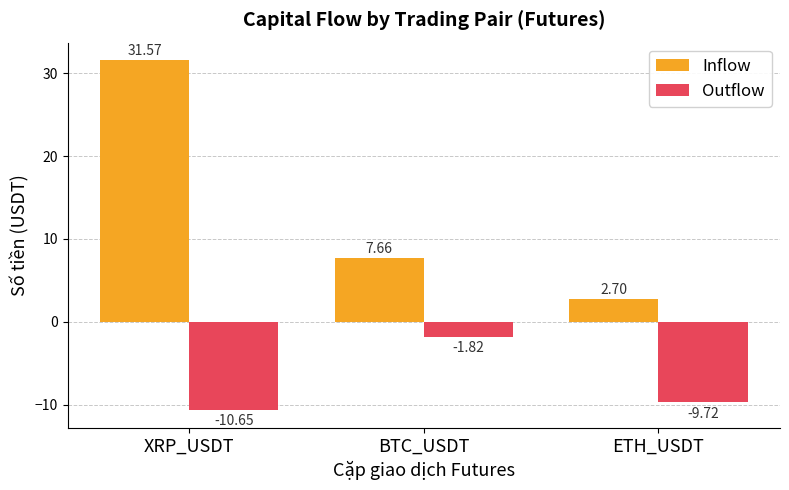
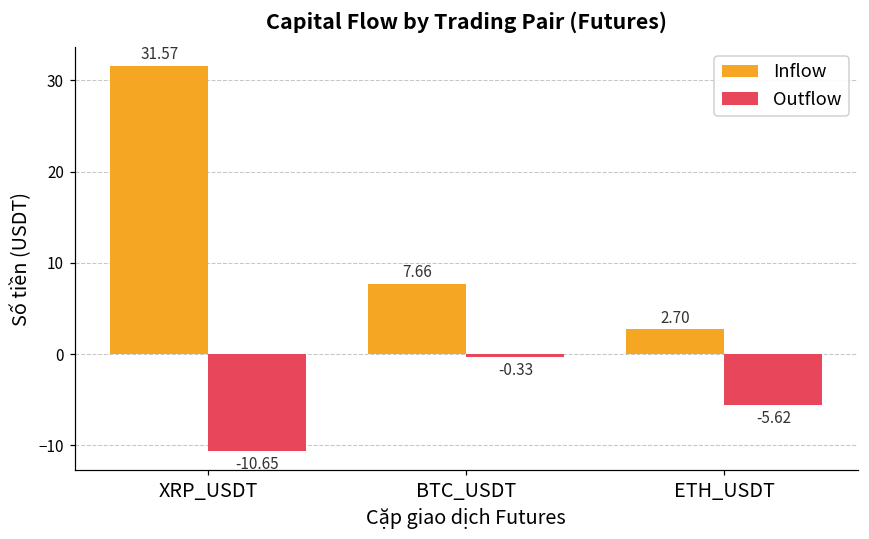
Outflow, BTC_USDT: -1.82 -> -0.33
Outflow, ETH_USDT: -9.72 -> -5.62
